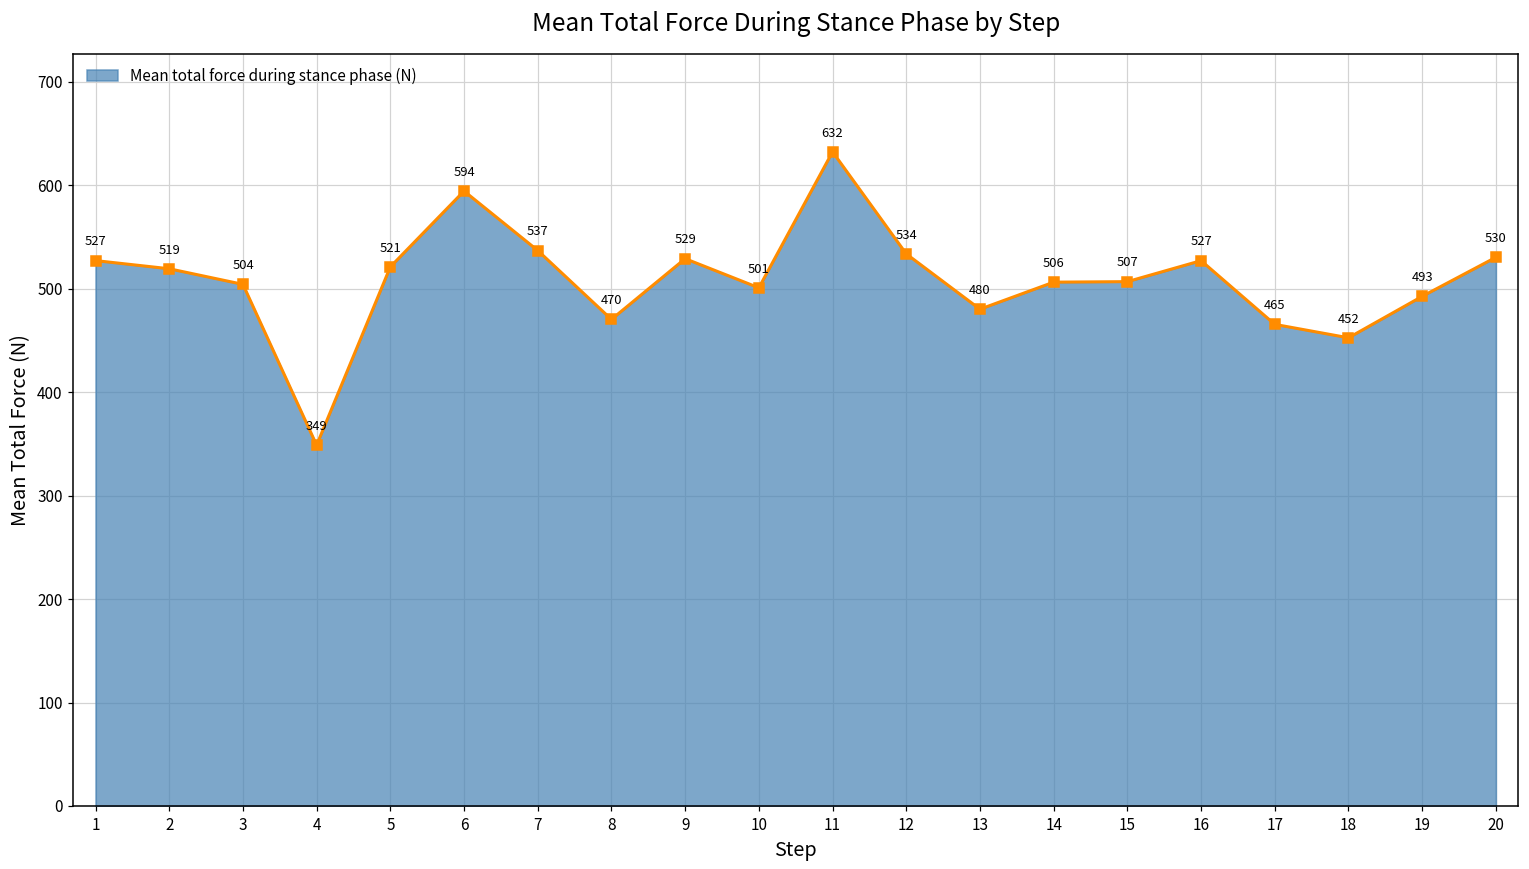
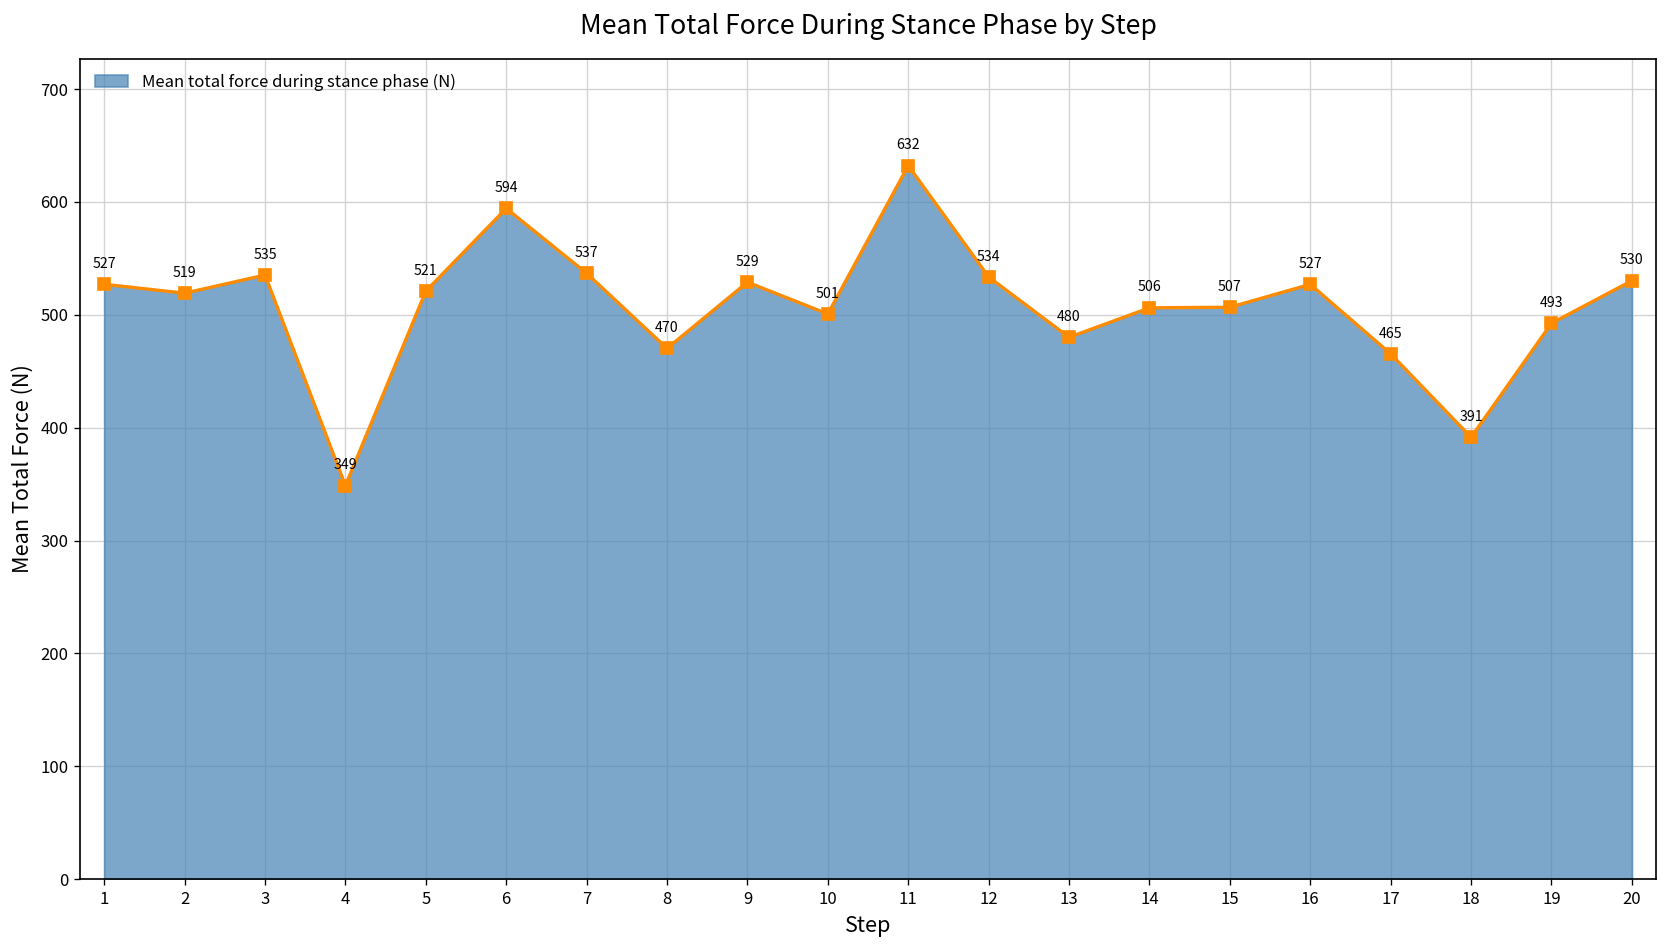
3: 504 -> 535
18: 452 -> 391
